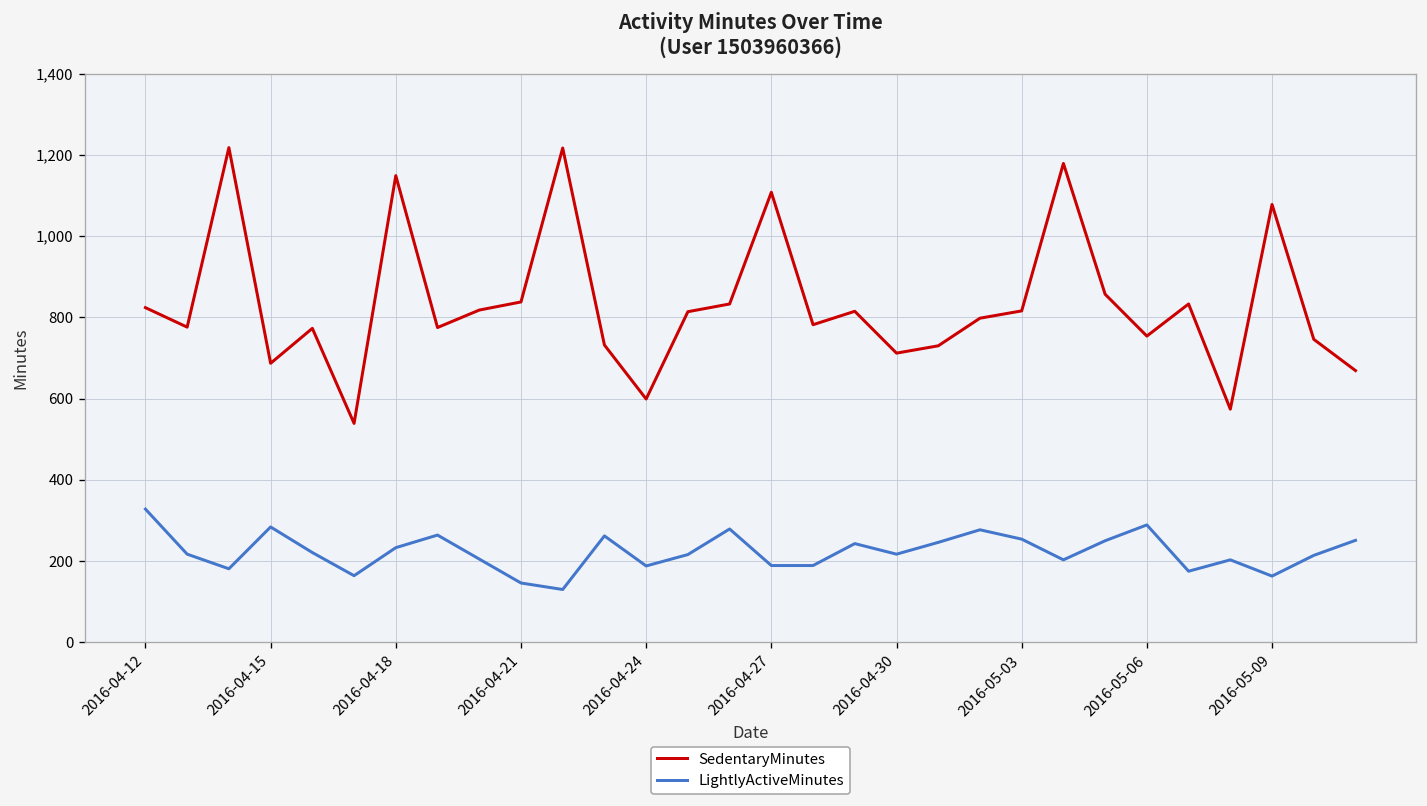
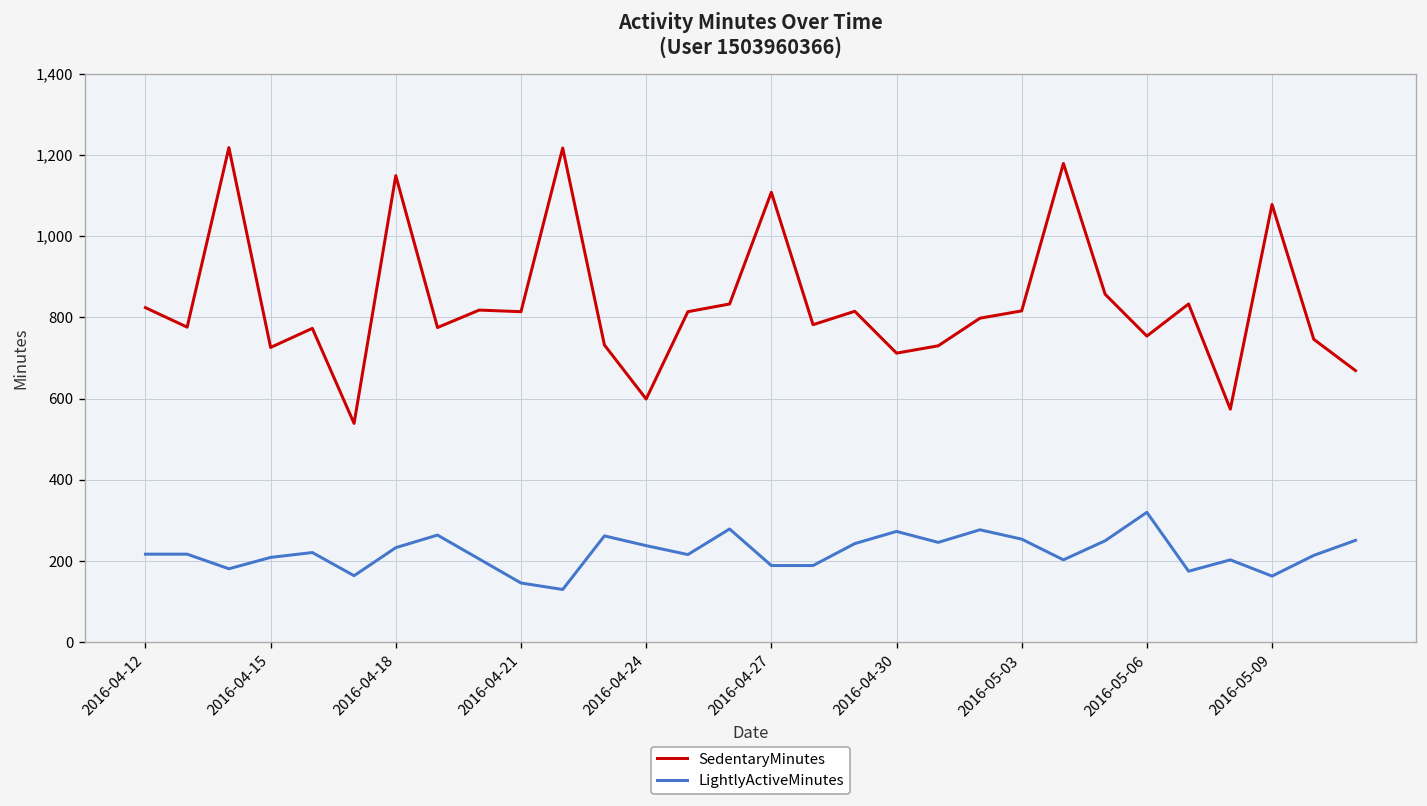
LightlyActiveMinutes, 2016-04-12: 330 -> 220
SedentaryMinutes, 2016-04-15: 690 -> 730
LightlyActiveMinutes, 2016-04-15: 280 -> 210
SedentaryMinutes, 2016-04-21: 840 -> 810
LightlyActiveMinutes, 2016-04-24: 190 -> 240
LightlyActiveMinutes, 2016-04-30: 220 -> 270
LightlyActiveMinutes, 2016-05-06: 290 -> 320
